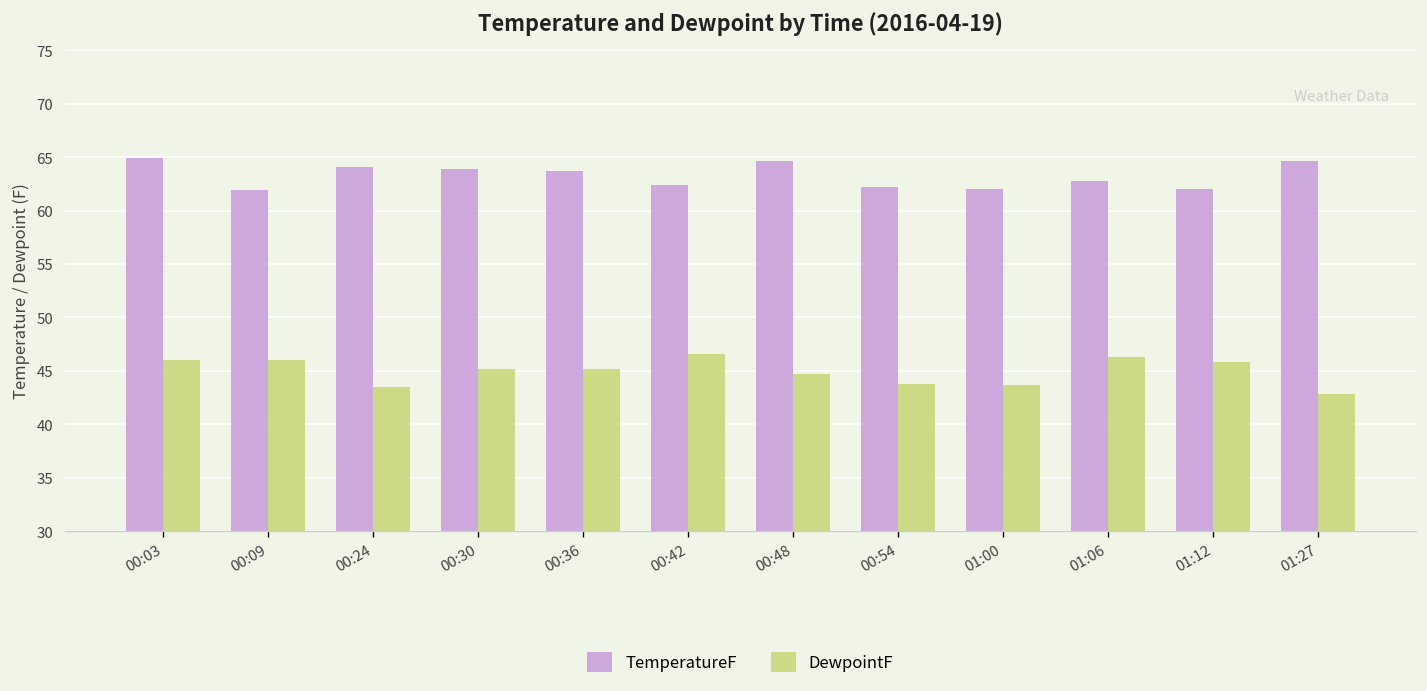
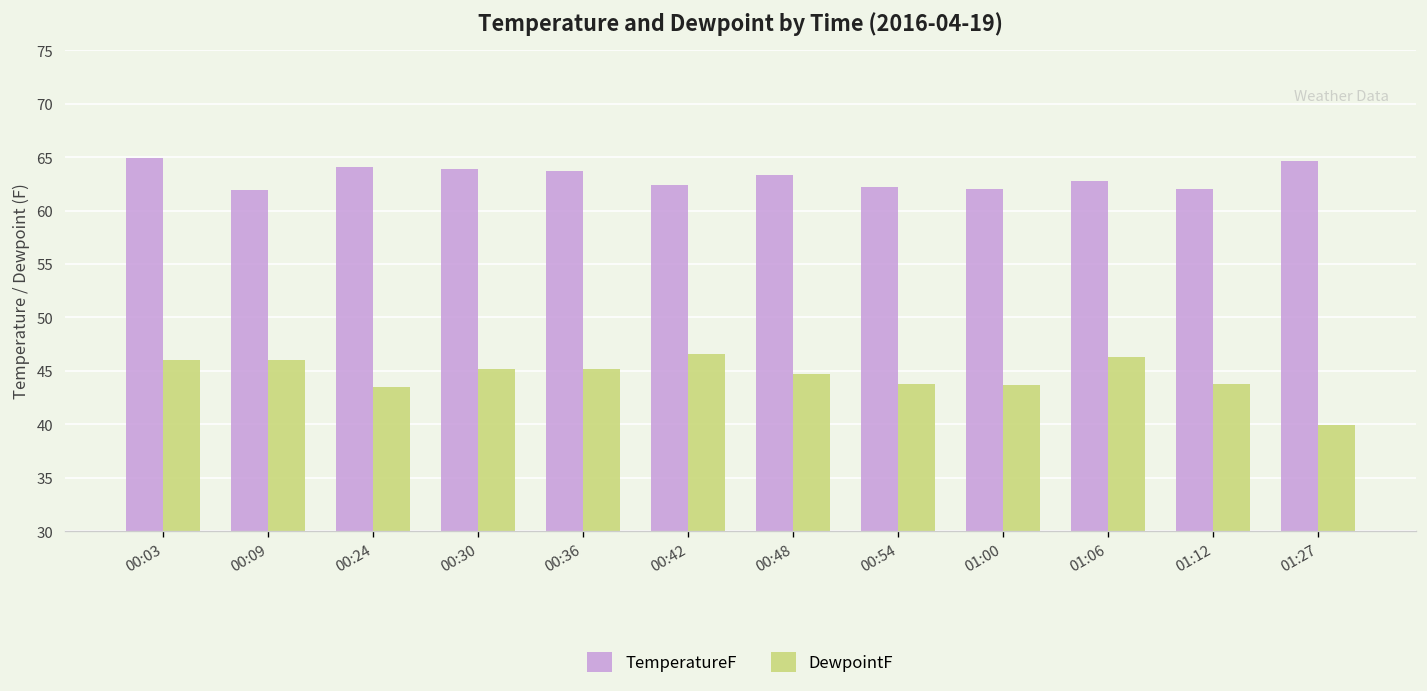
TemperatureF, 00:48: 65 -> 63
DewpointF, 01:12: 46 -> 44
DewpointF, 01:27: 43 -> 40
